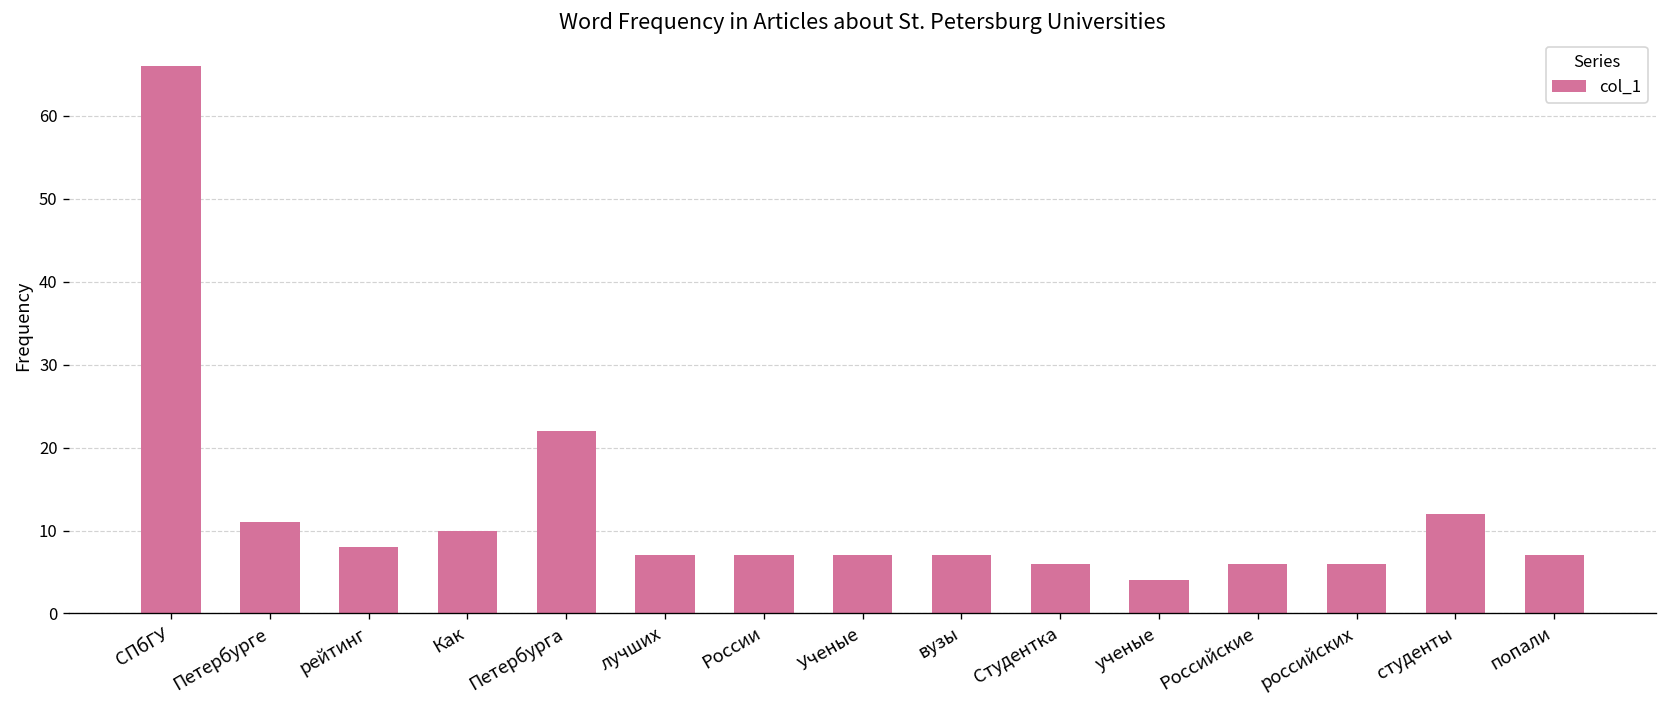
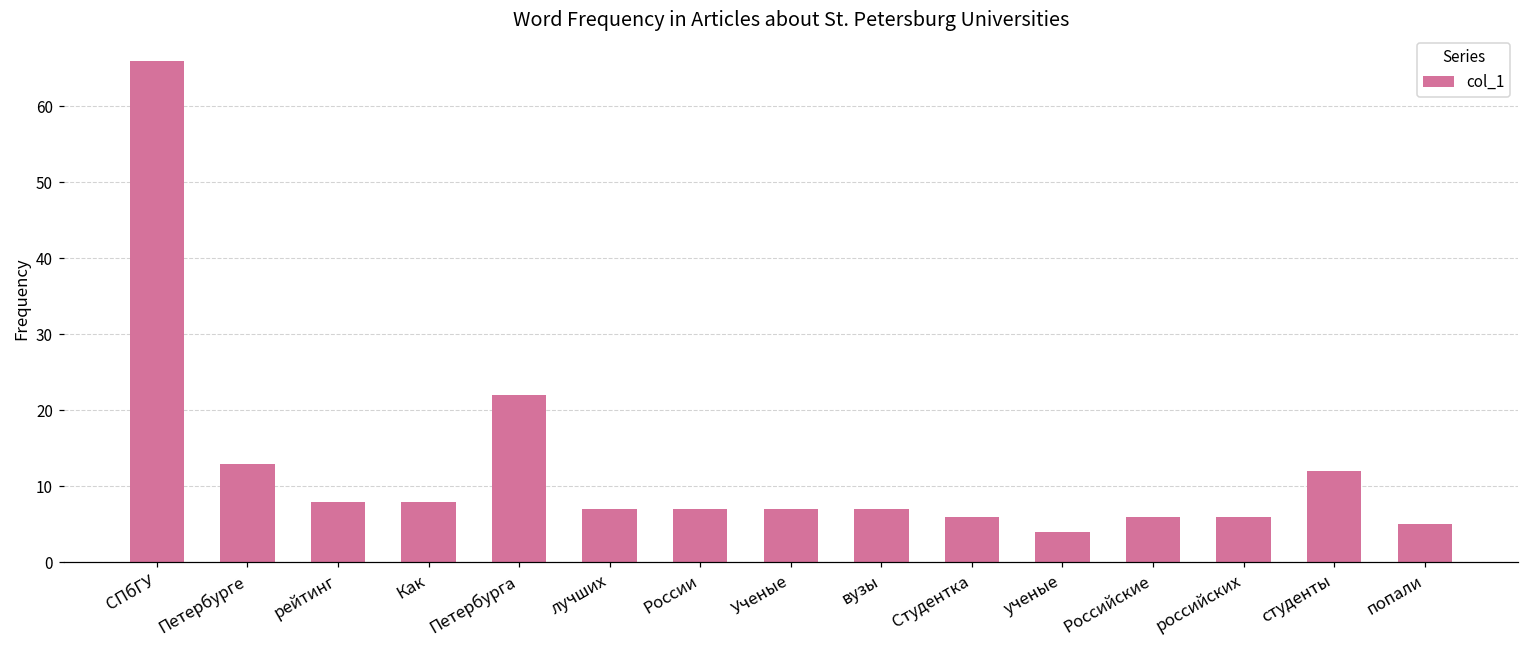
Петербурге: 11 -> 13
Как: 10 -> 8
попали: 7 -> 5
